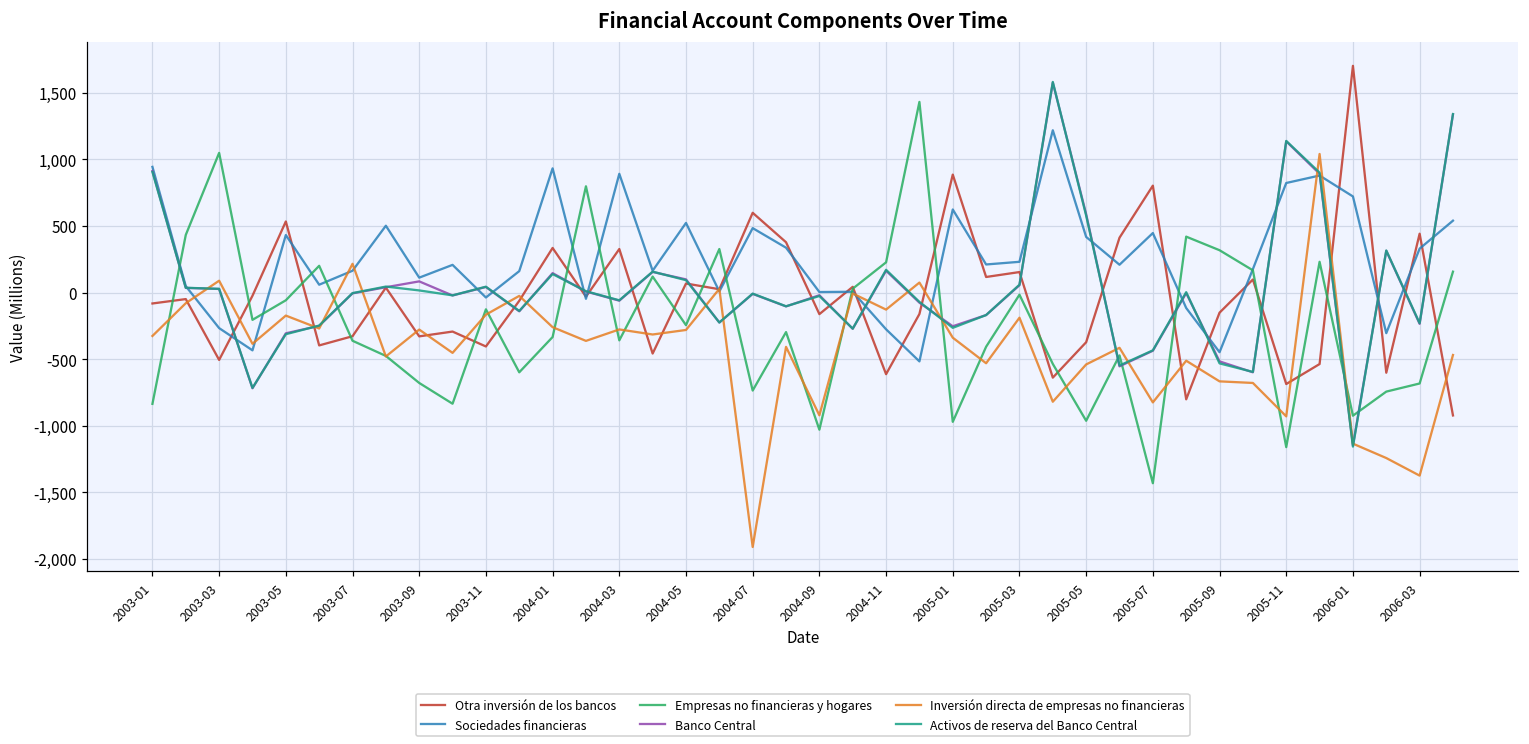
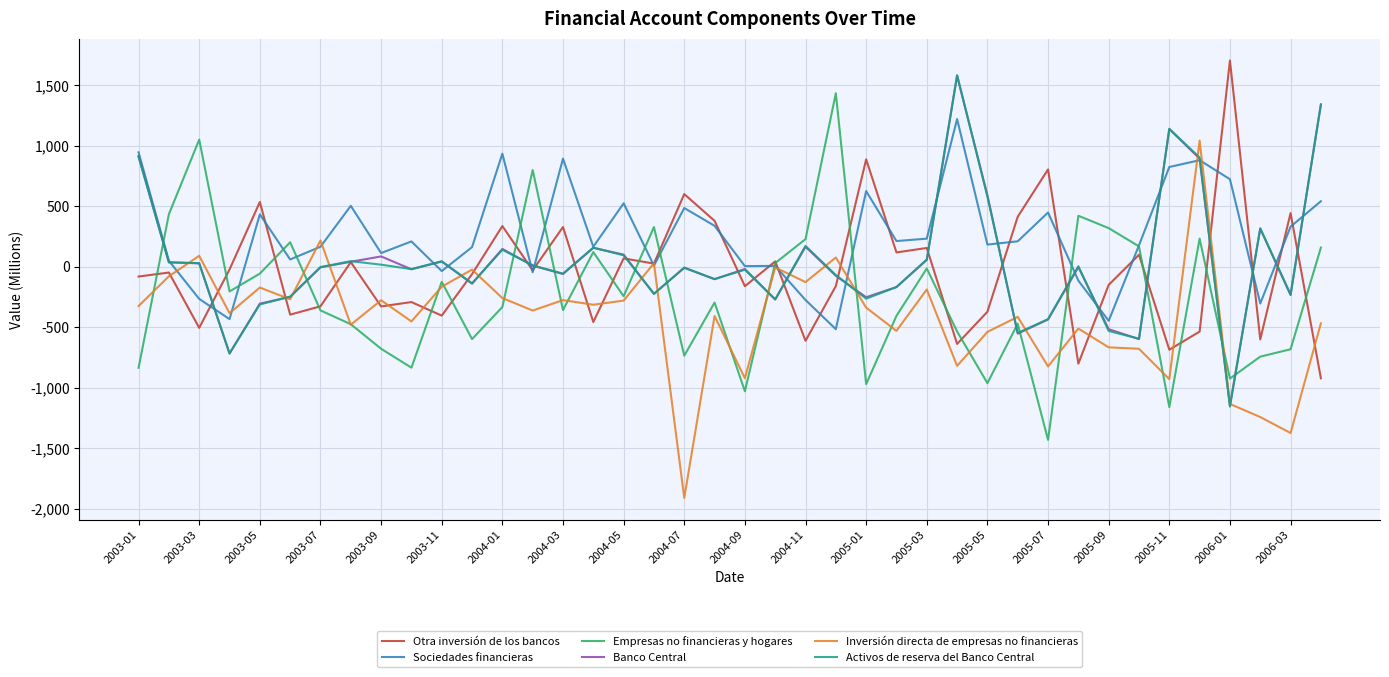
Sociedades financieras, 2005-05: 420 -> 180
